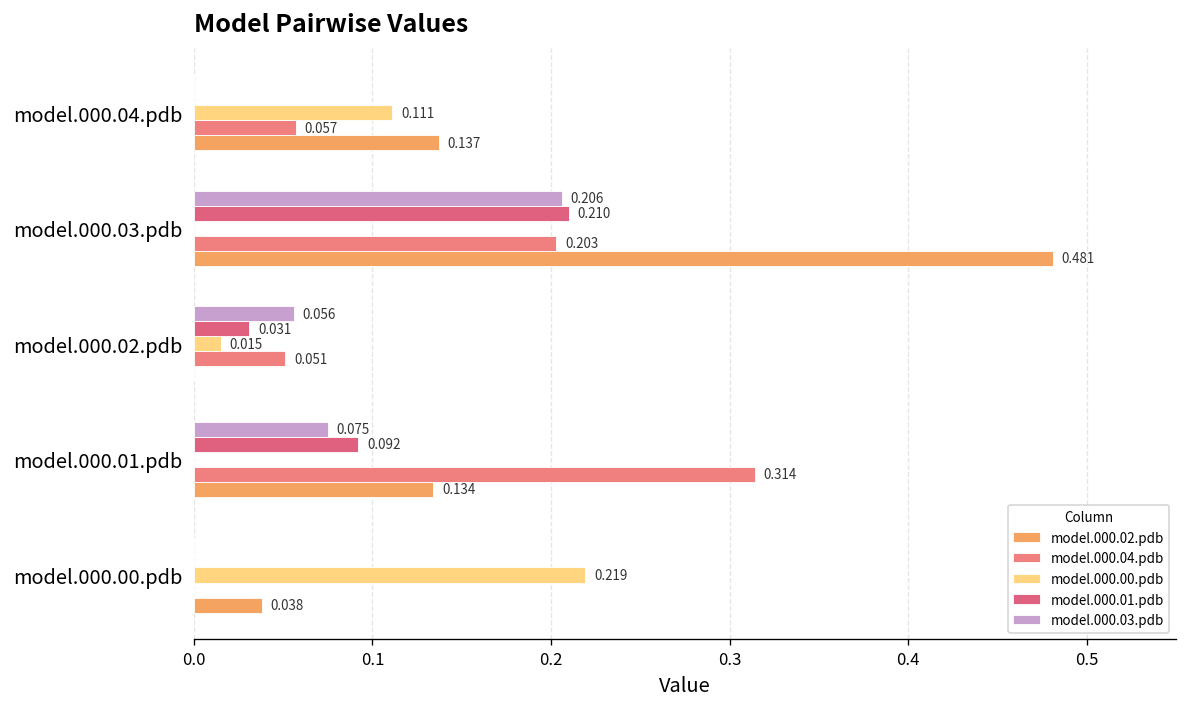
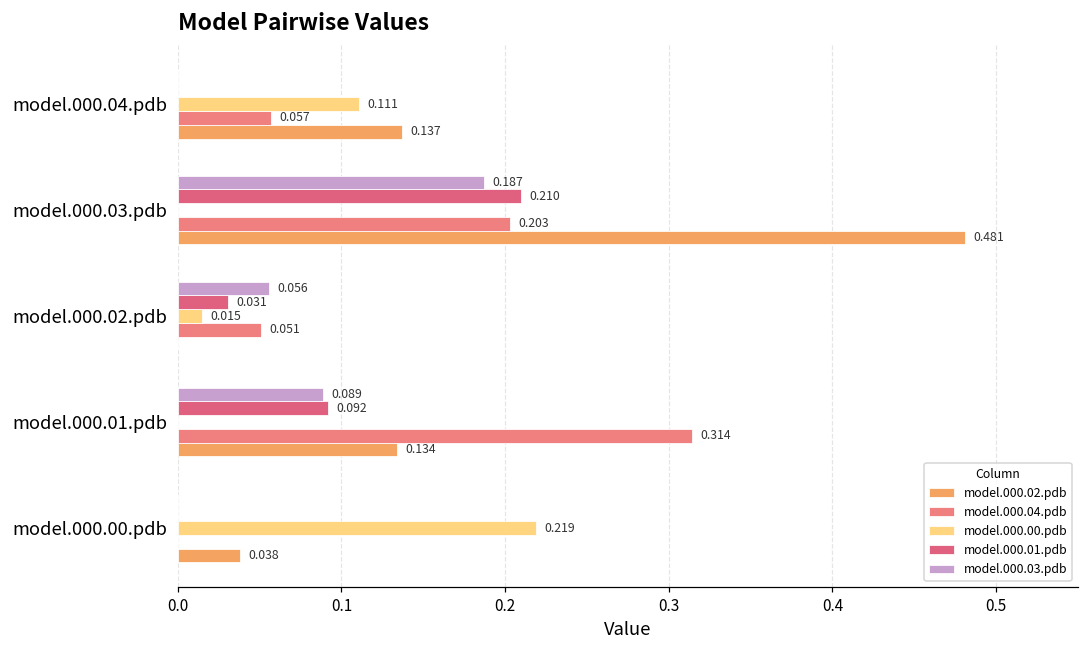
model.000.03.pdb, model.000.03.pdb: 0.206 -> 0.187
model.000.03.pdb, model.000.01.pdb: 0.075 -> 0.089
